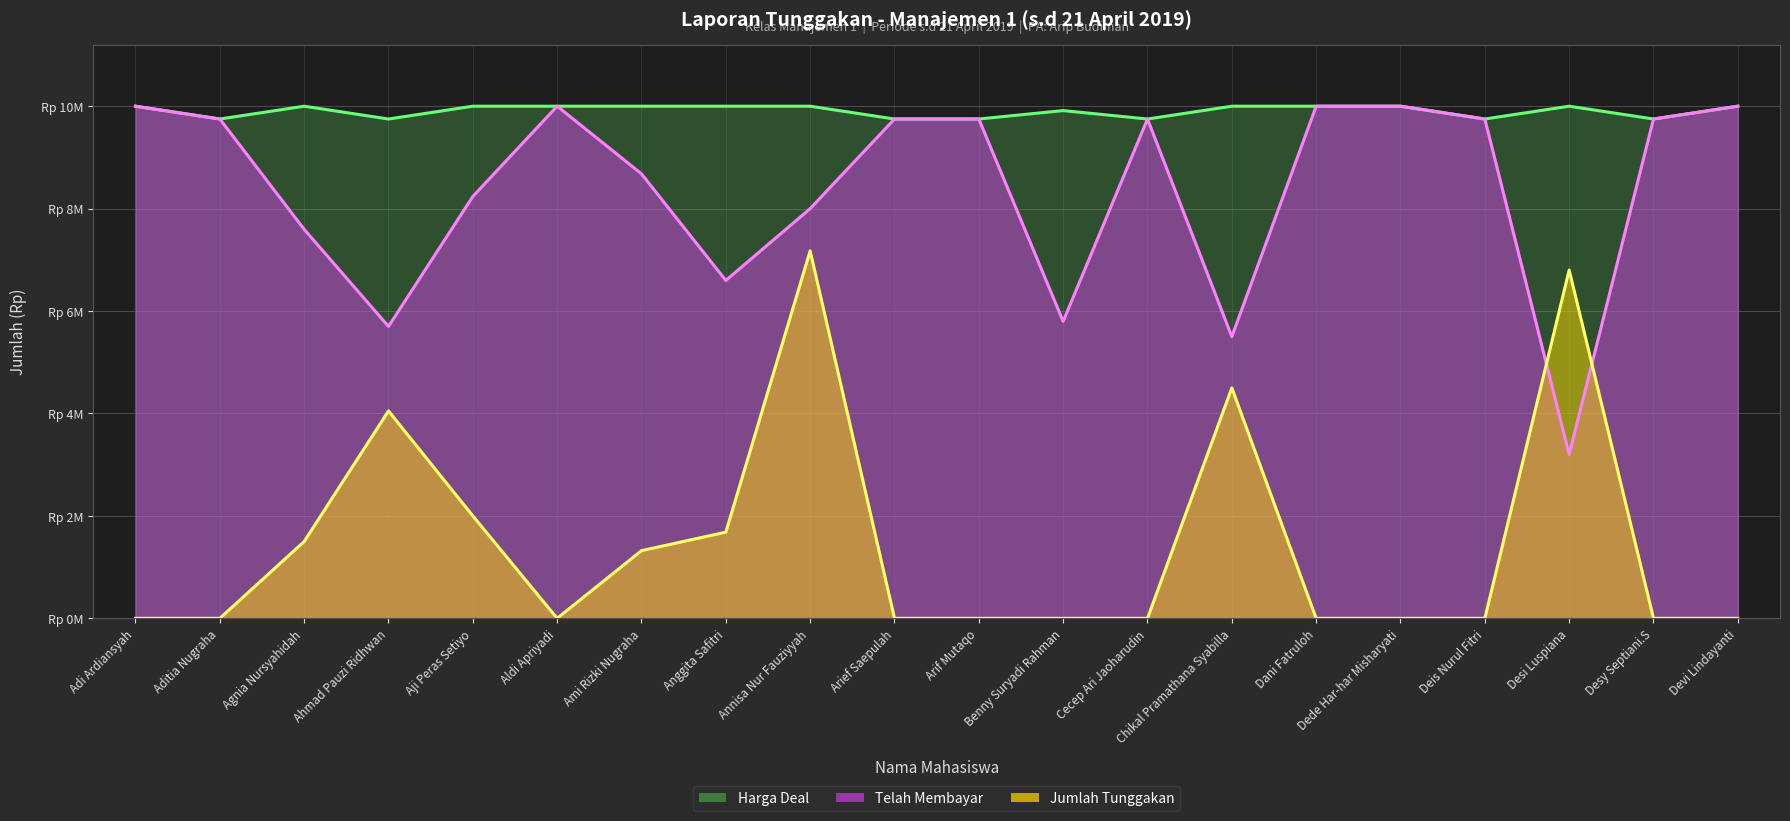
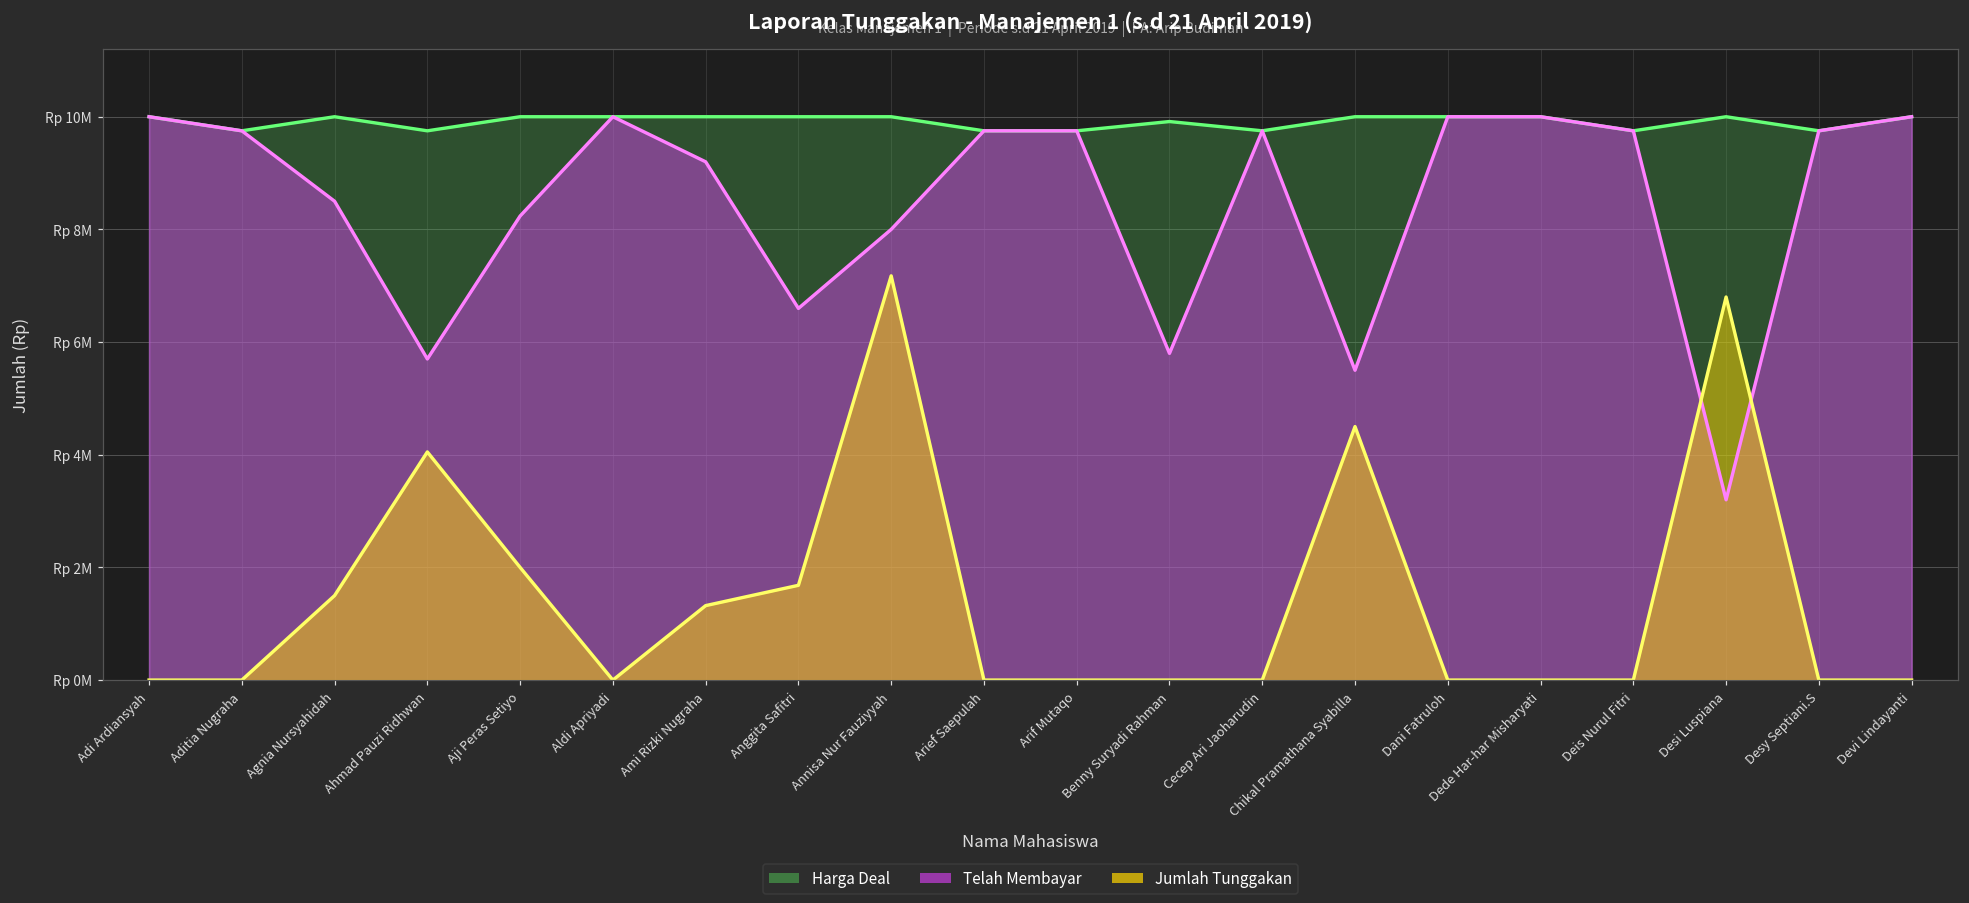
Telah Membayar, Agnia Nursyahidah: Rp 7600000 -> Rp 8500000
Telah Membayar, Ami Rizki Nugraha: Rp 8700000 -> Rp 9200000
